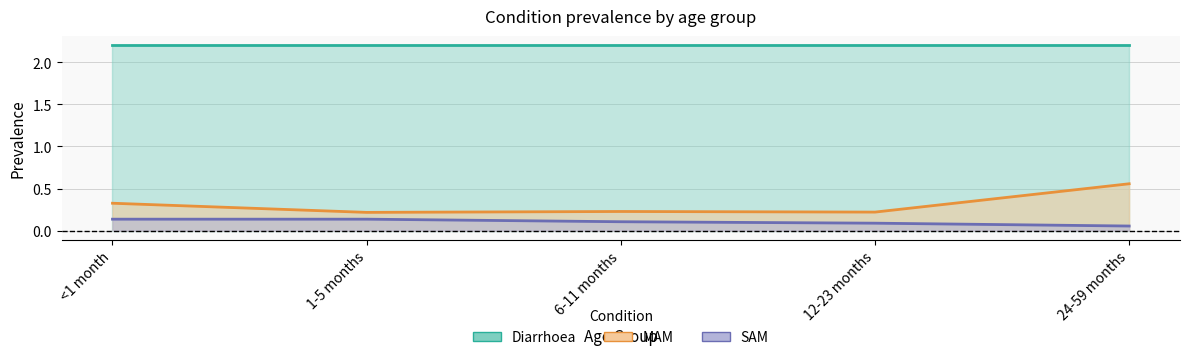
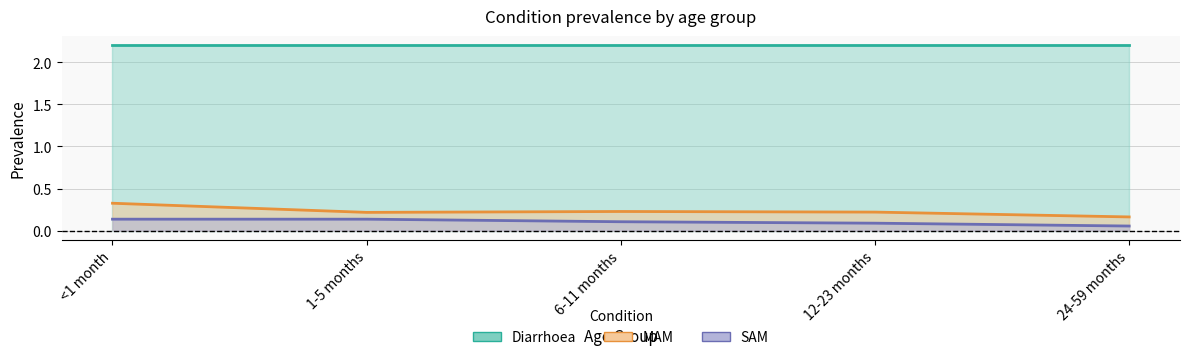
MAM, 24-59 months: 0.6 -> 0.2
